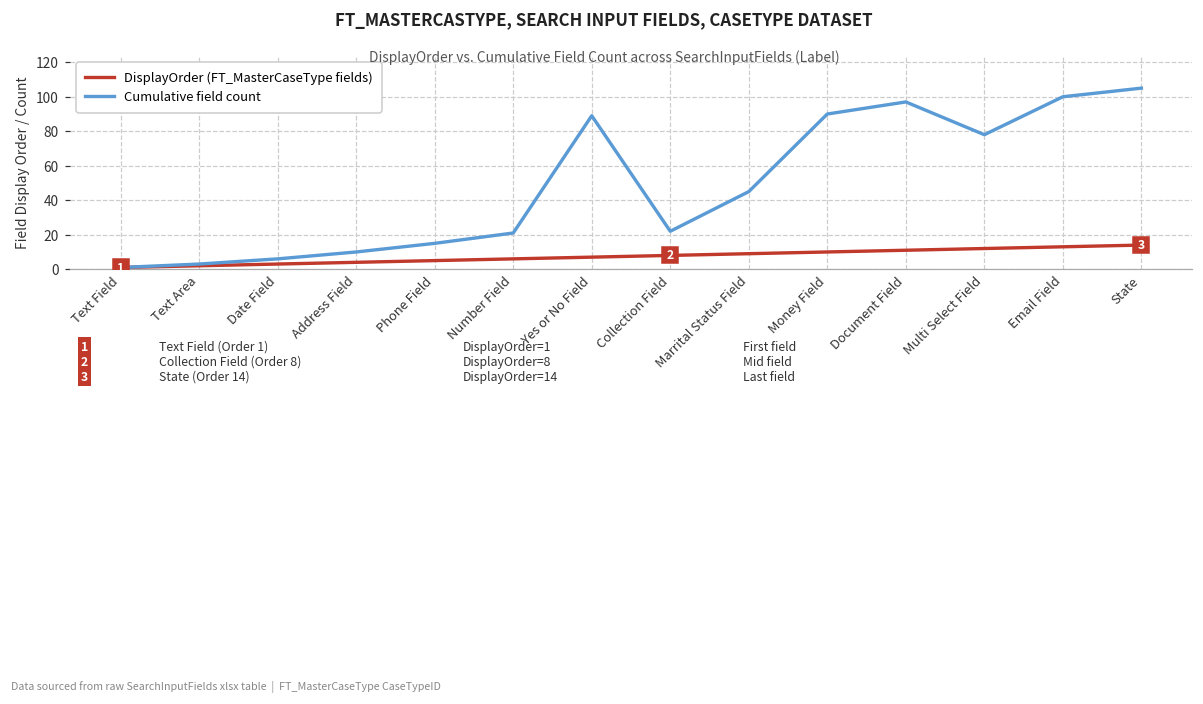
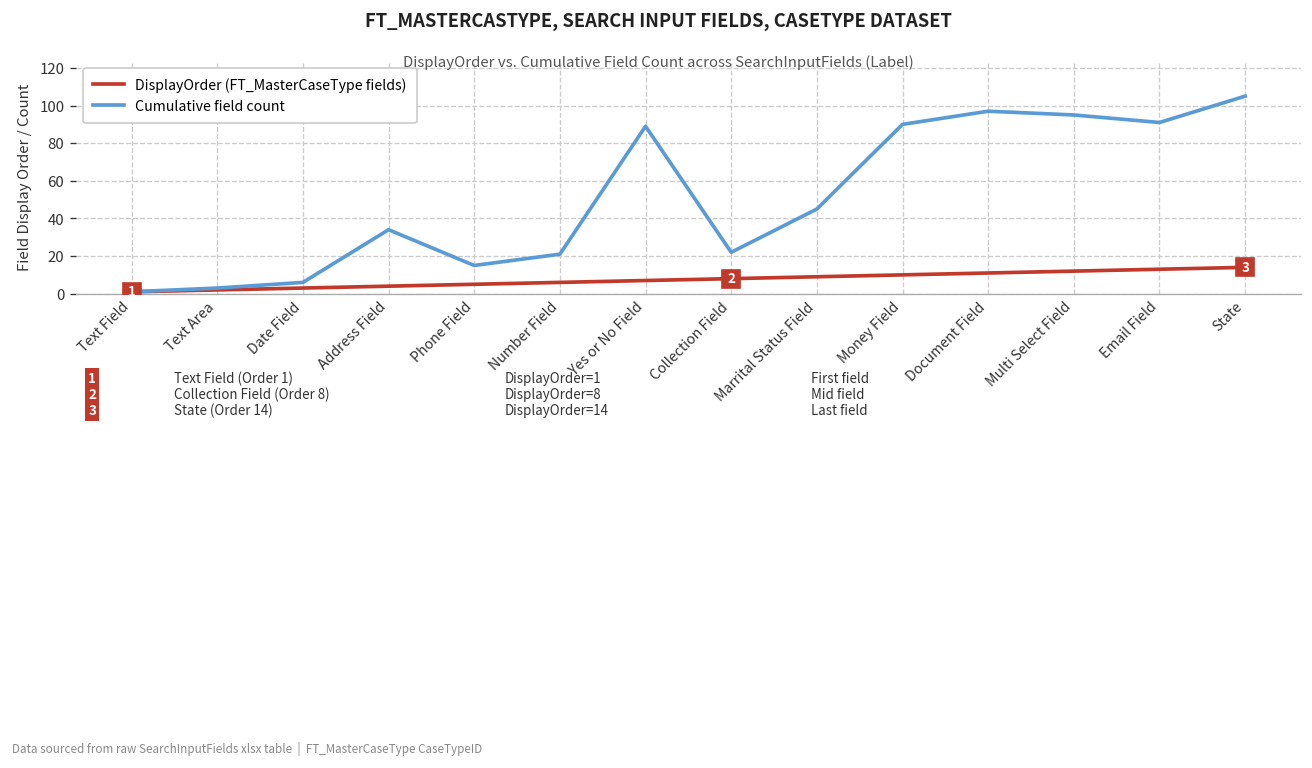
Cumulative field count, Address Field: 10 -> 34
Cumulative field count, Multi Select Field: 78 -> 95
Cumulative field count, Email Field: 100 -> 91
